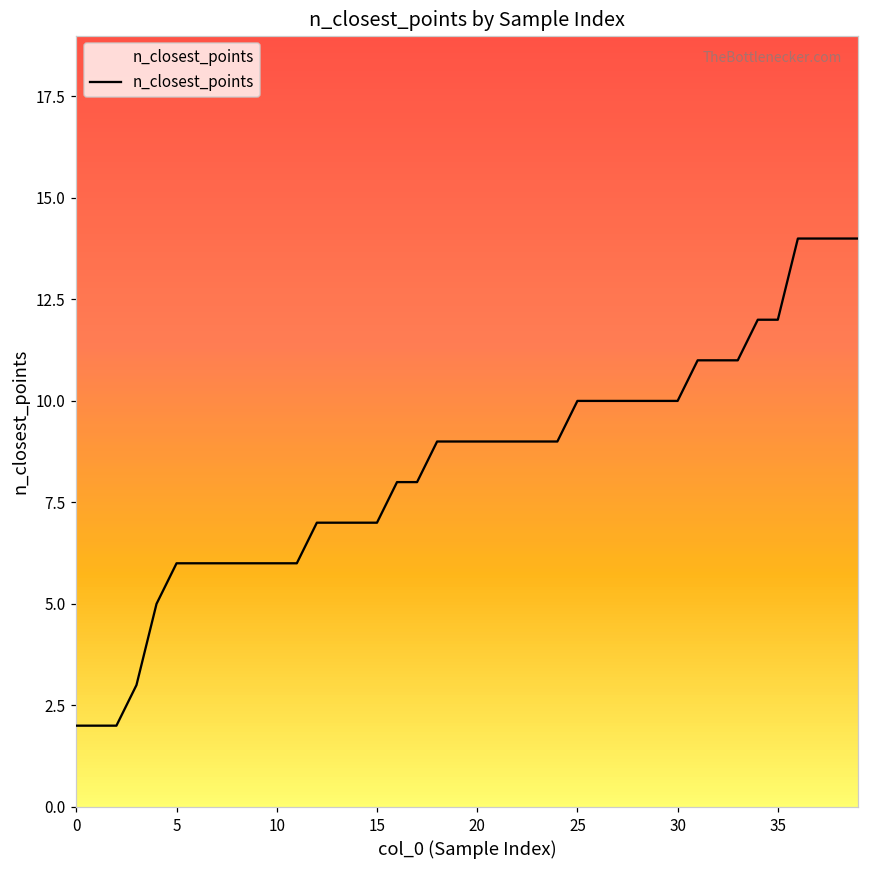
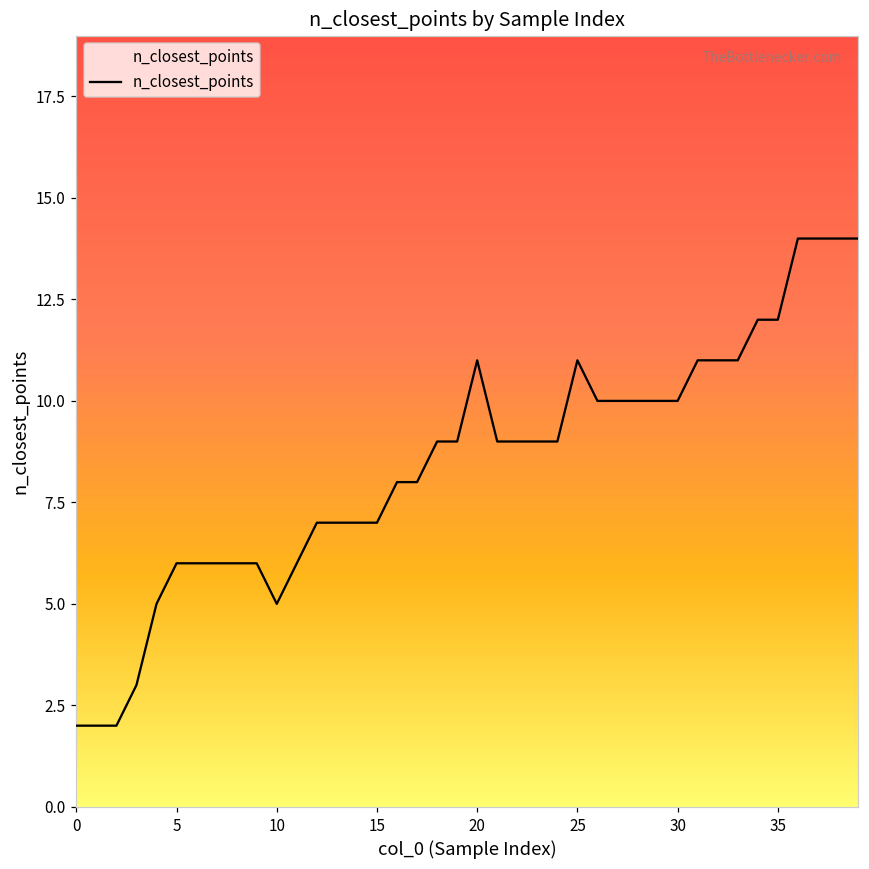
10: 6 -> 5
20: 9 -> 11
25: 10 -> 11
